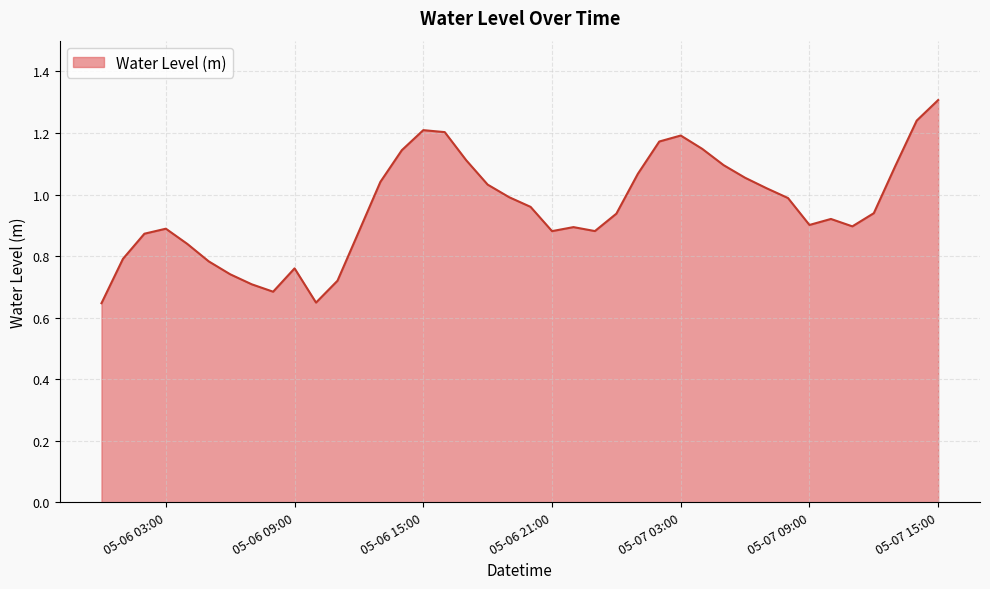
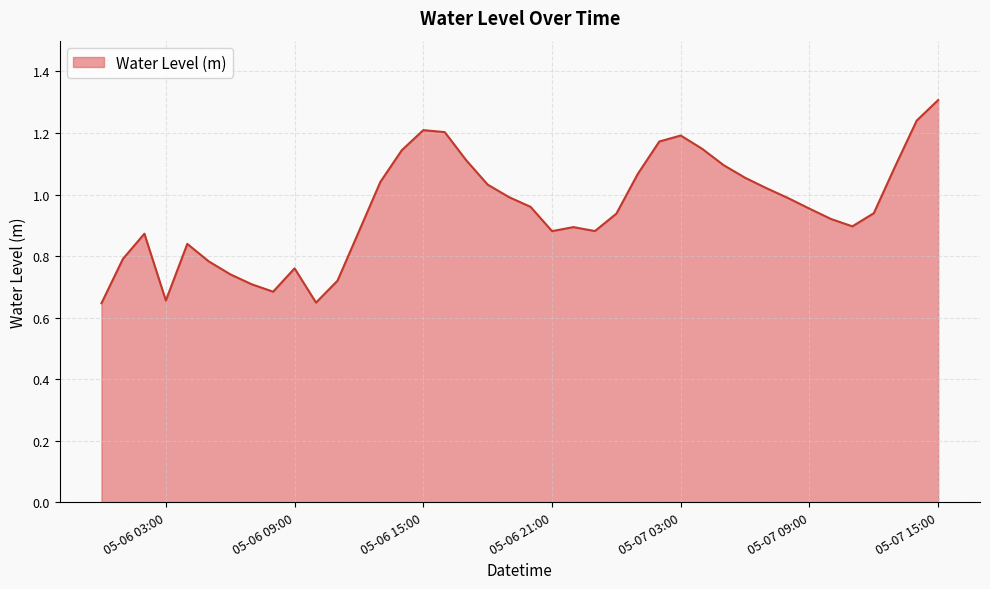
05-06 03:00: 0.89 -> 0.66
05-07 09:00: 0.90 -> 0.95
